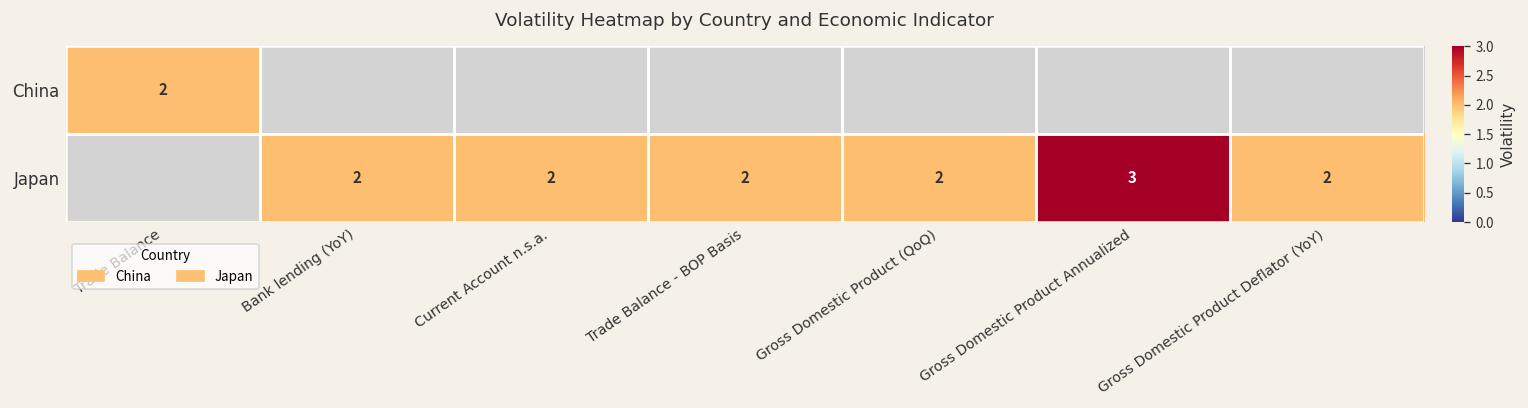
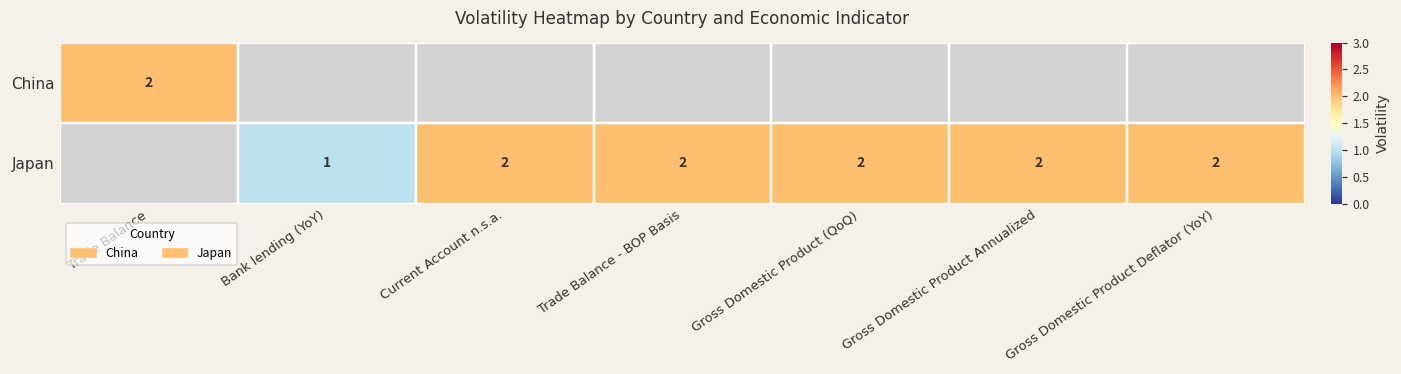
Japan, Bank lending (YoY): 2 -> 1
Japan, Gross Domestic Product Annualized: 3 -> 2
